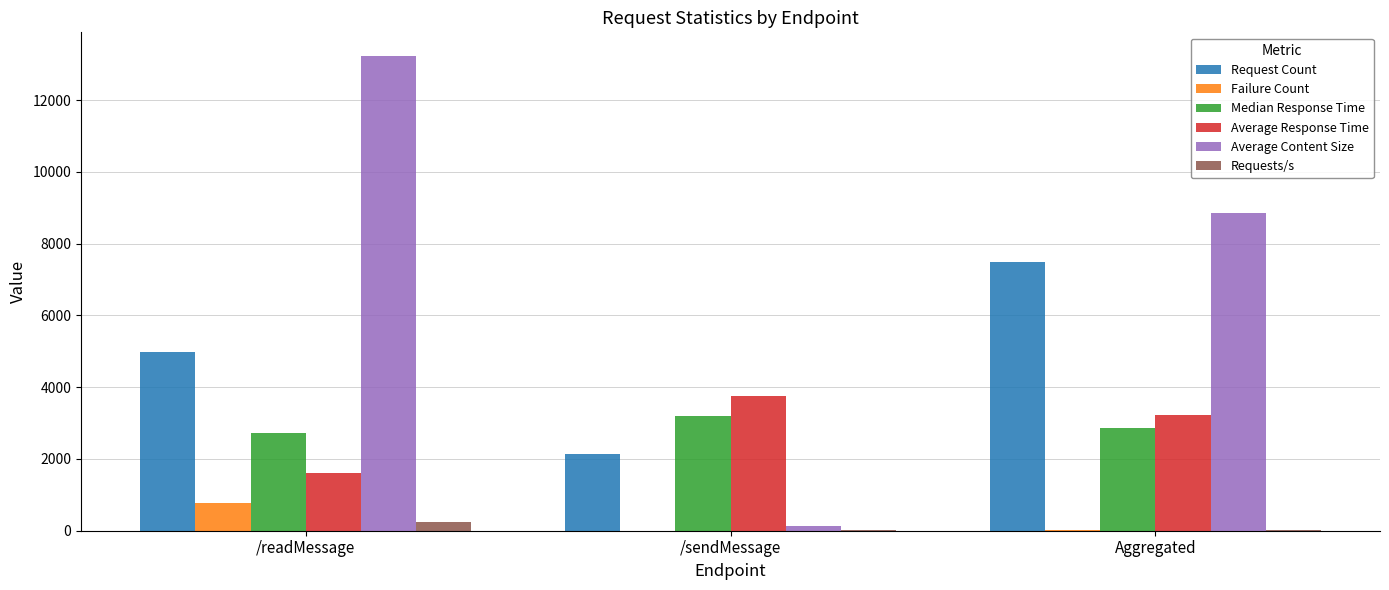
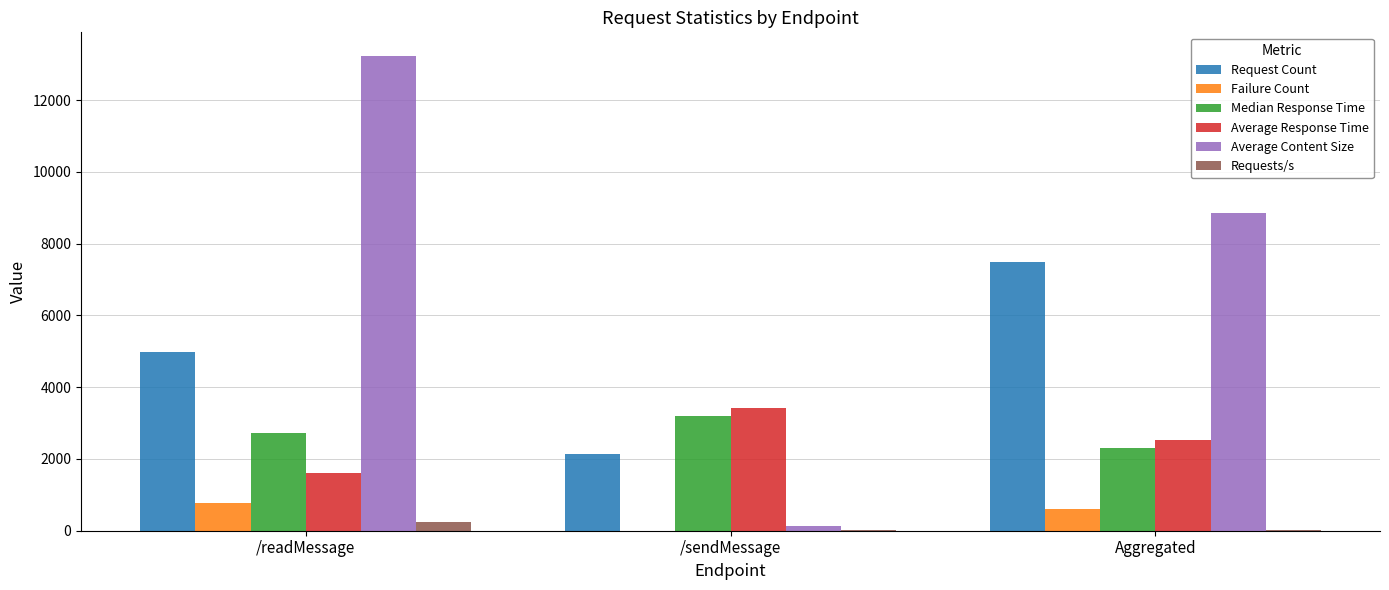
Average Response Time, /sendMessage: 3800 -> 3400
Failure Count, Aggregated: 0 -> 600
Median Response Time, Aggregated: 2900 -> 2300
Average Response Time, Aggregated: 3200 -> 2500
